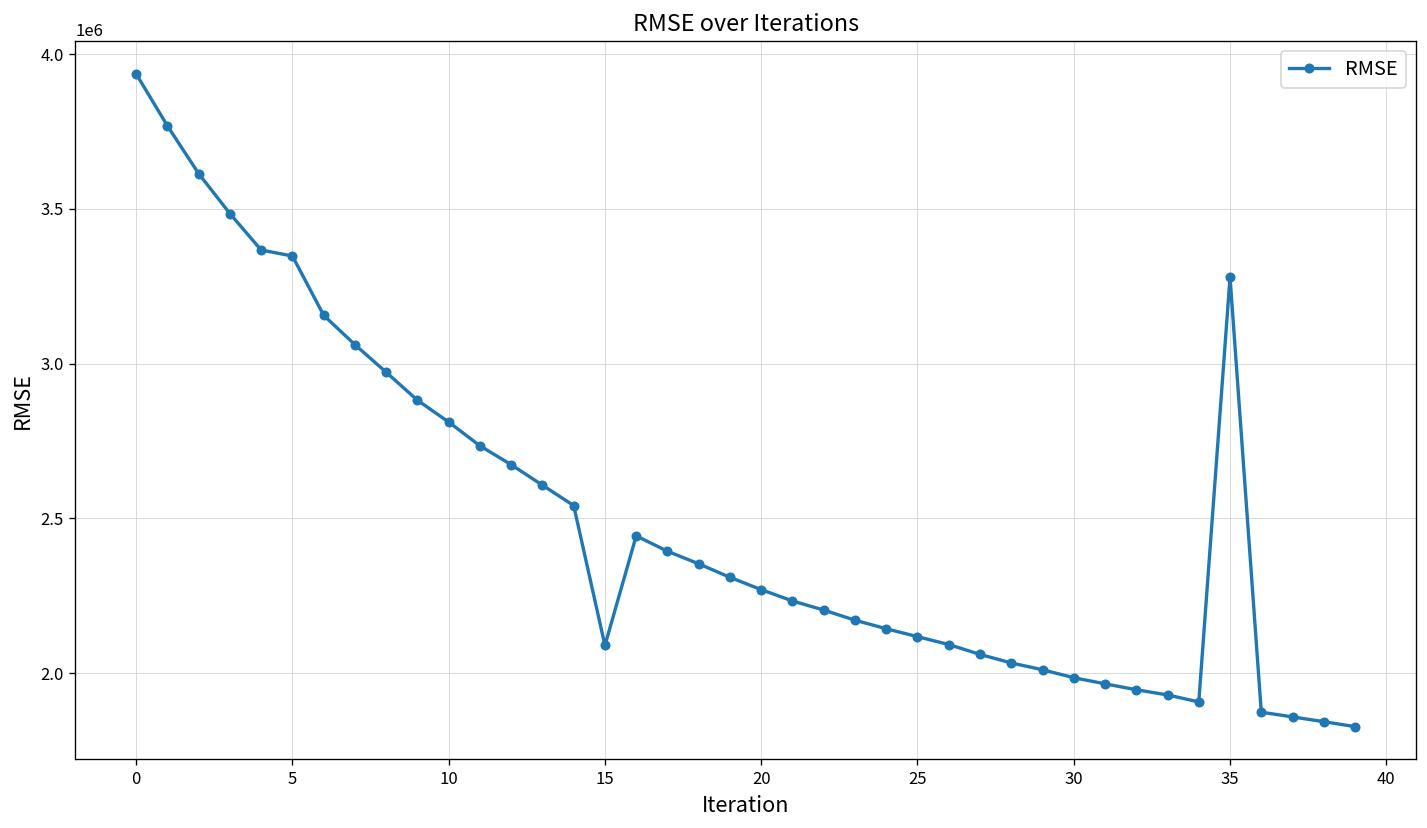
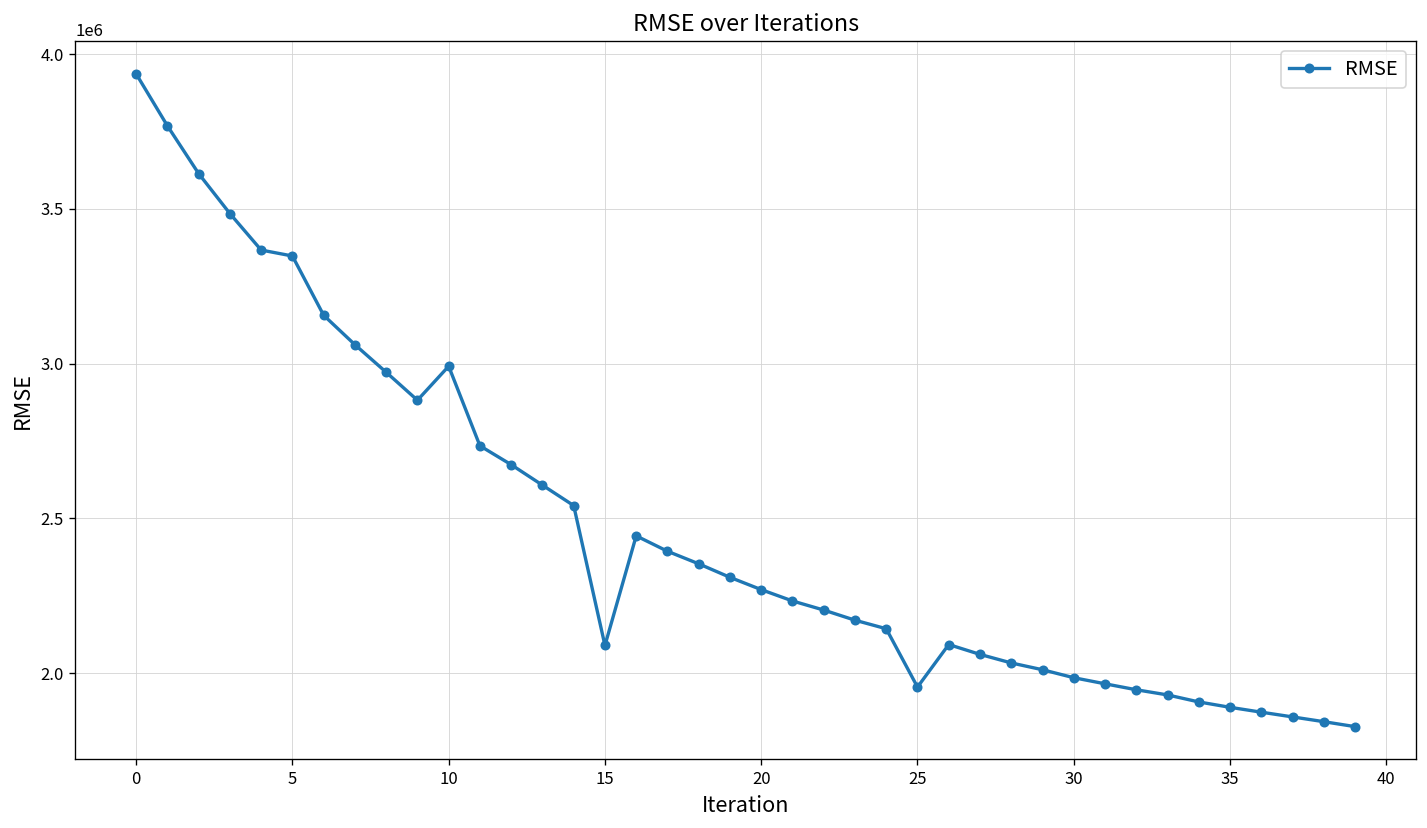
10: 2810000 -> 2990000
25: 2120000 -> 1950000
35: 3280000 -> 1890000
